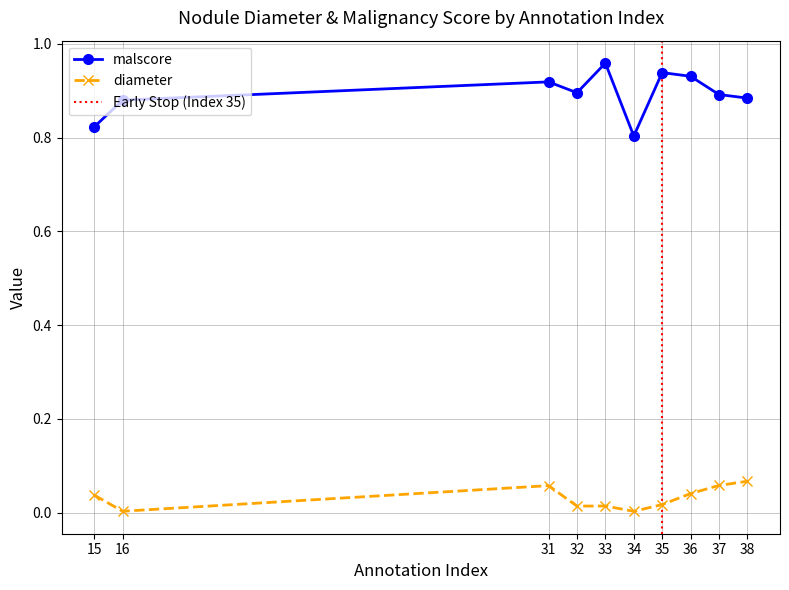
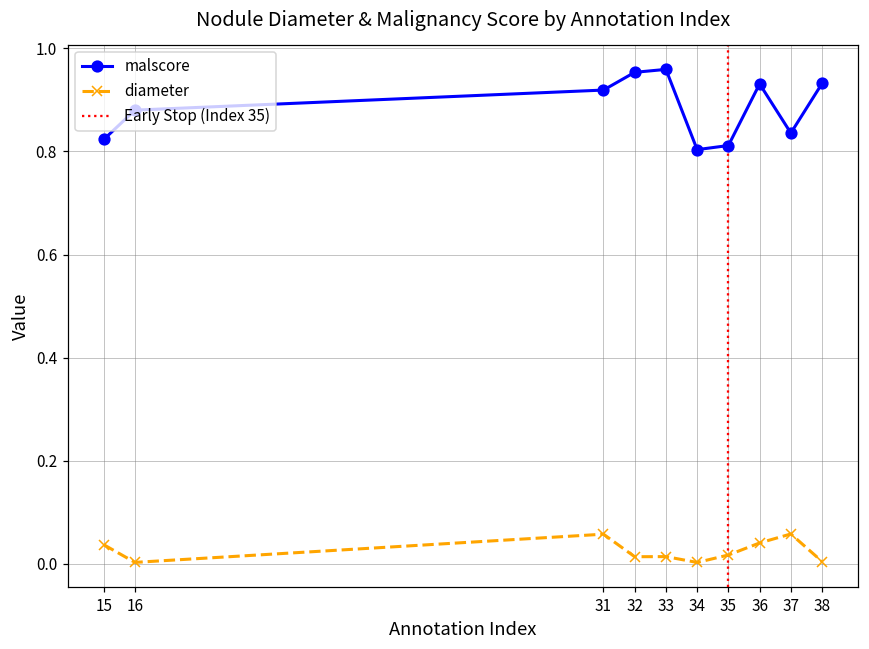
malscore, 32: 0.90 -> 0.95
malscore, 35: 0.94 -> 0.81
malscore, 37: 0.89 -> 0.84
malscore, 38: 0.88 -> 0.93
diameter, 38: 0.07 -> 0.00
